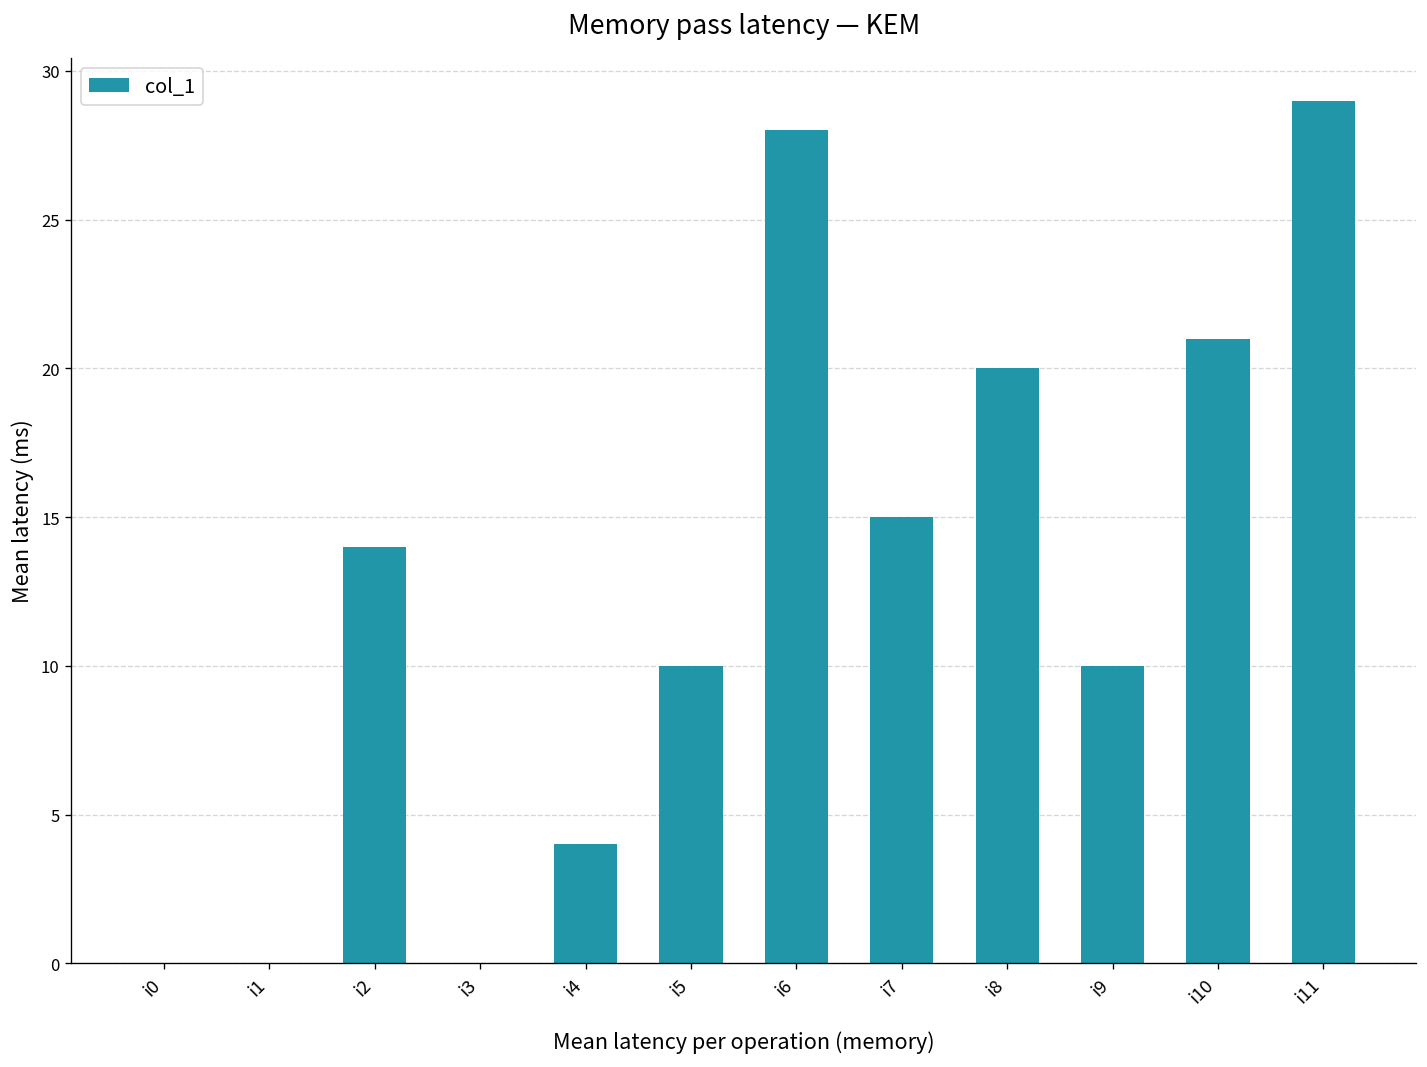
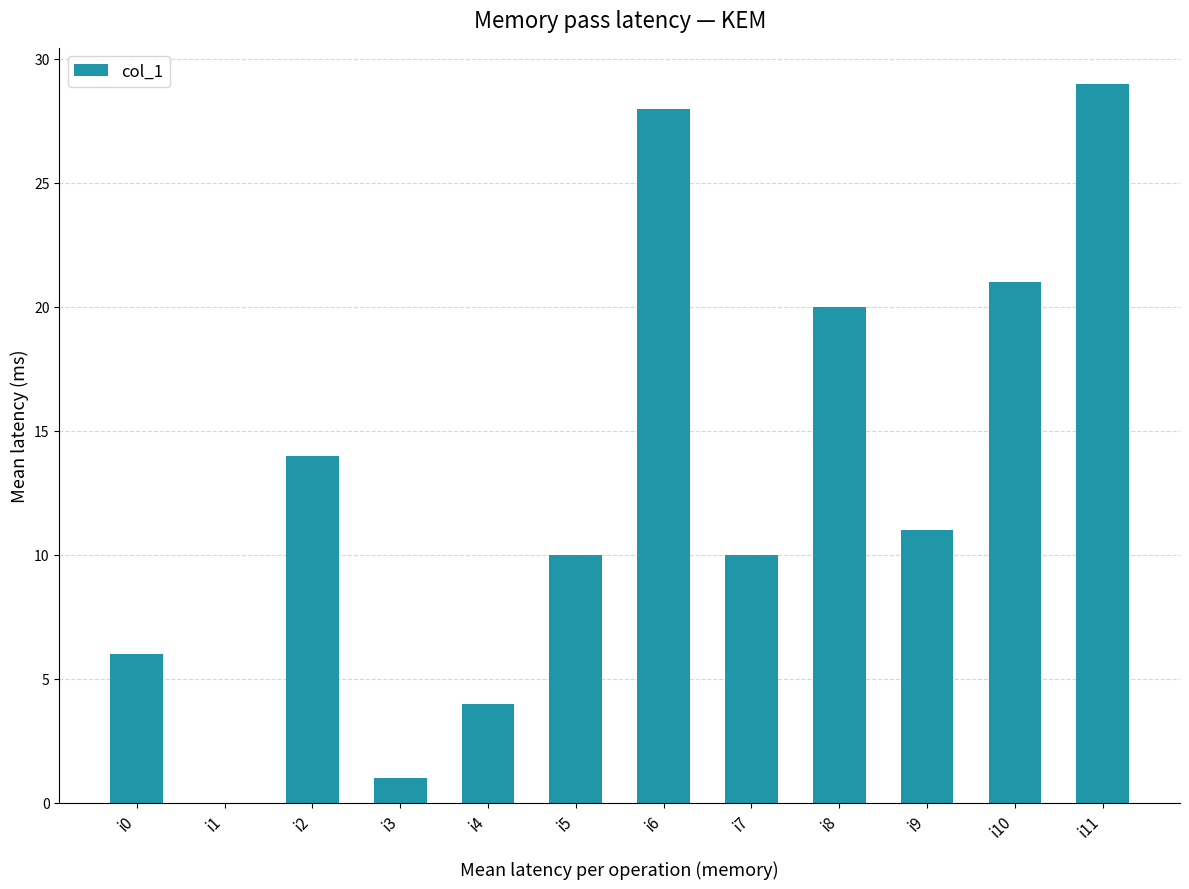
i0: 0 -> 6
i3: 0 -> 1
i7: 15 -> 10
i9: 10 -> 11
